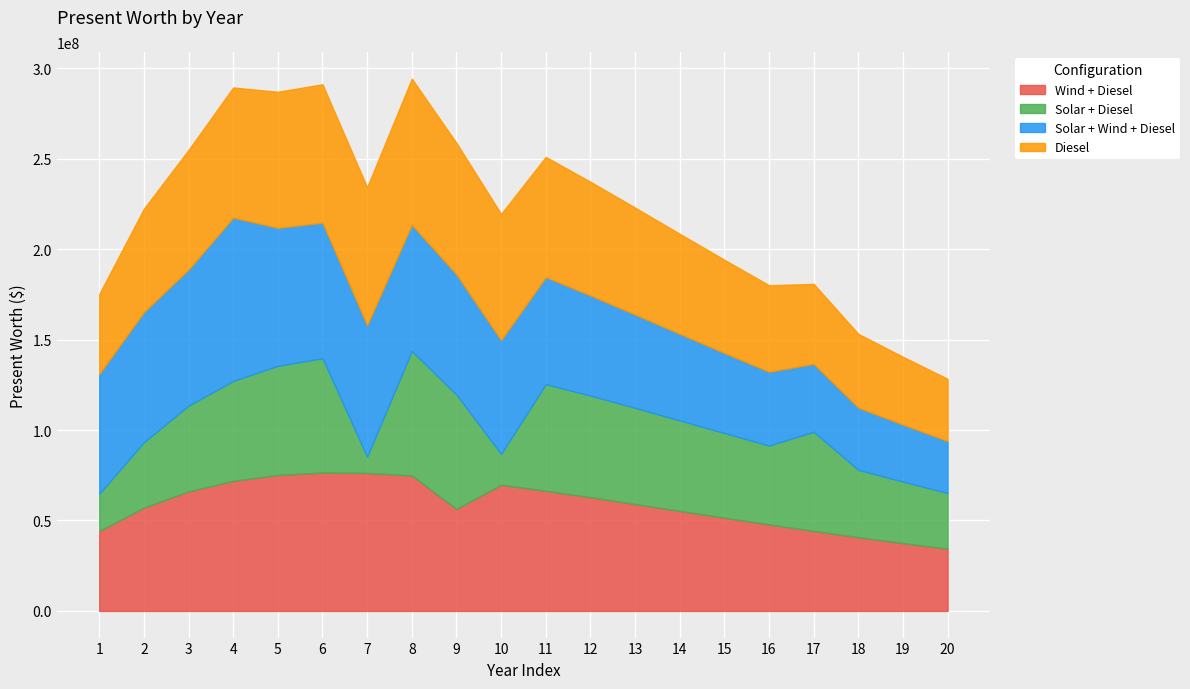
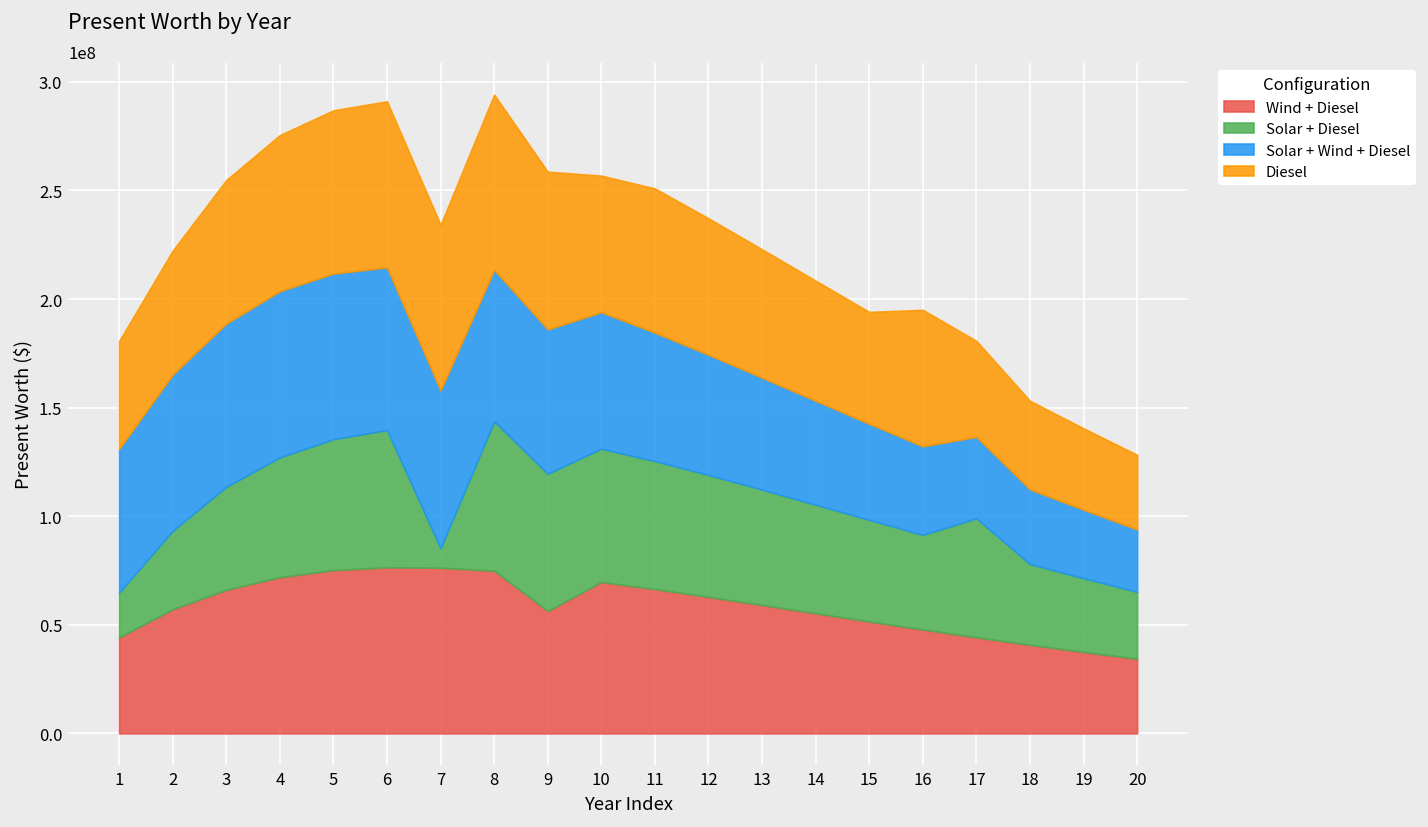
Diesel, 1: 44000000 -> 50000000
Solar + Wind + Diesel, 4: 90000000 -> 76000000
Solar + Diesel, 10: 17000000 -> 61000000
Diesel, 10: 70000000 -> 63000000
Diesel, 16: 48000000 -> 63000000
